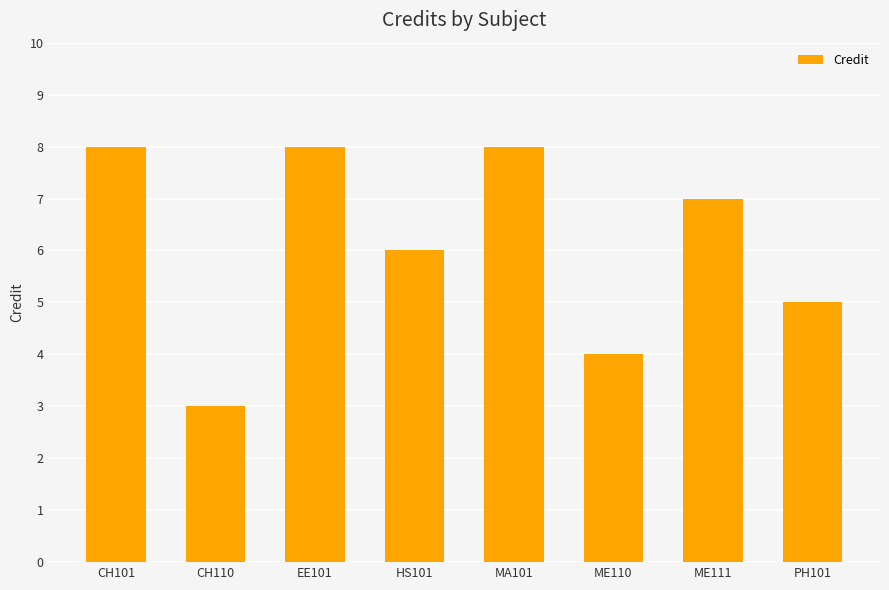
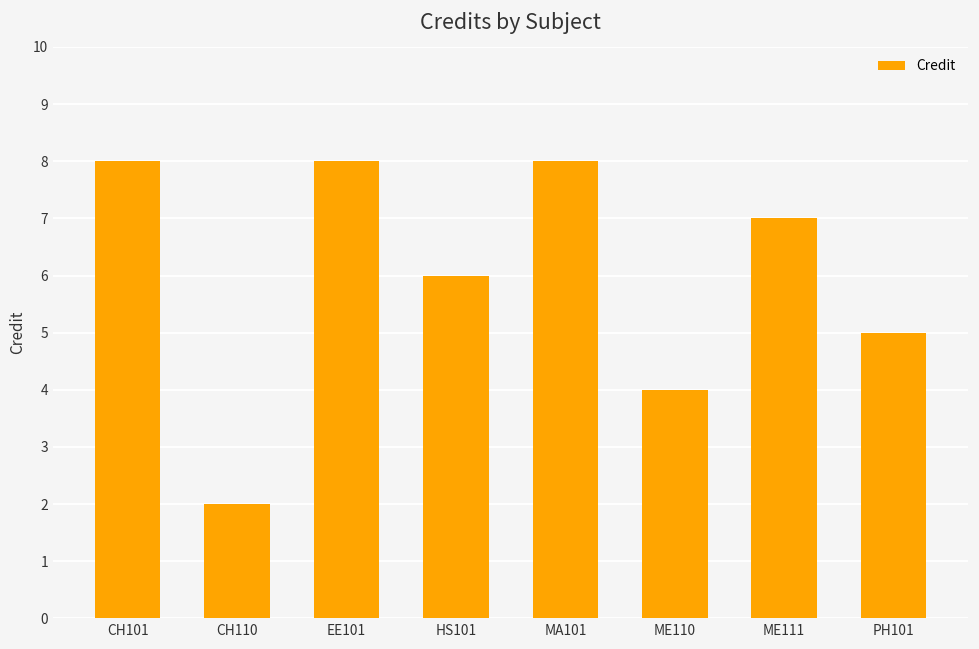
CH110: 3 -> 2
